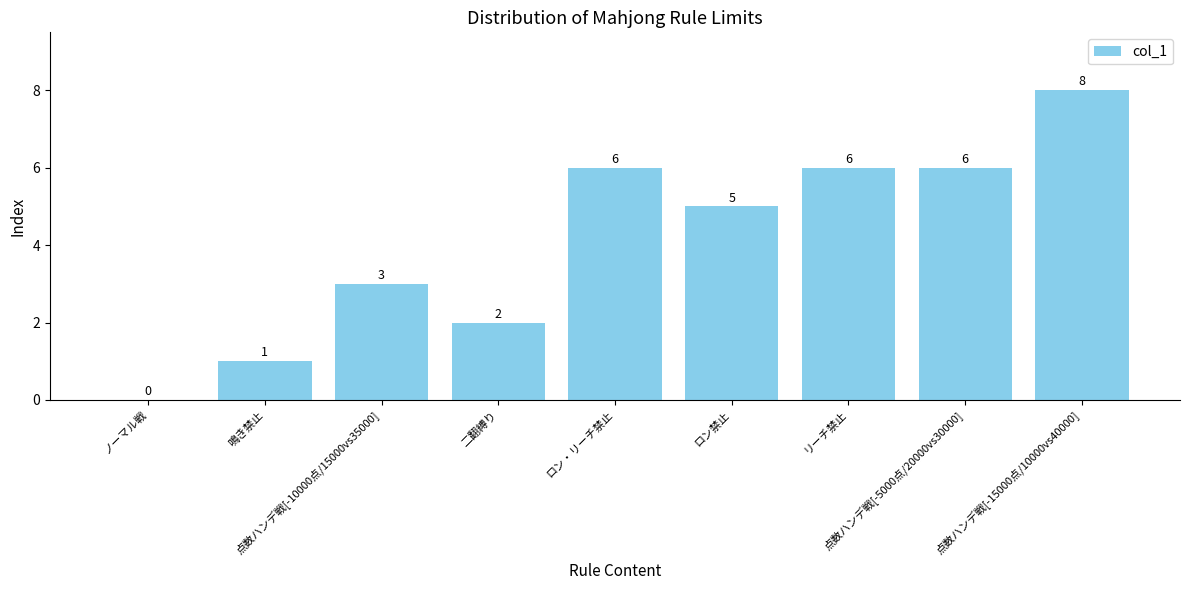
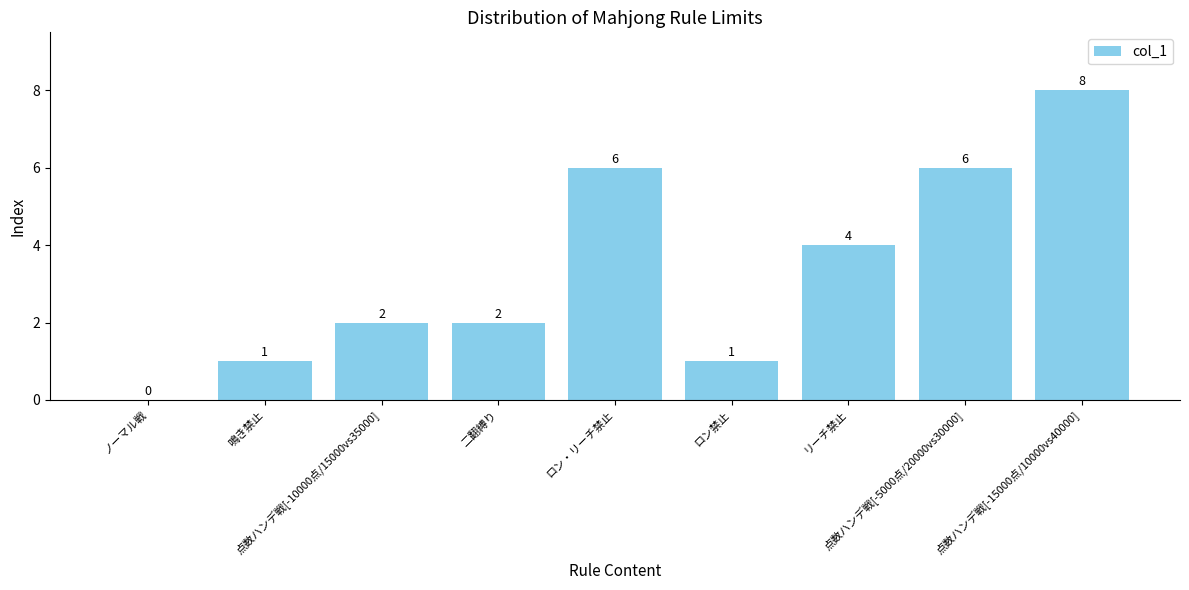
点数ハンデ戦[-10000点/15000vs35000]: 3 -> 2
ロン禁止: 5 -> 1
リーチ禁止: 6 -> 4
